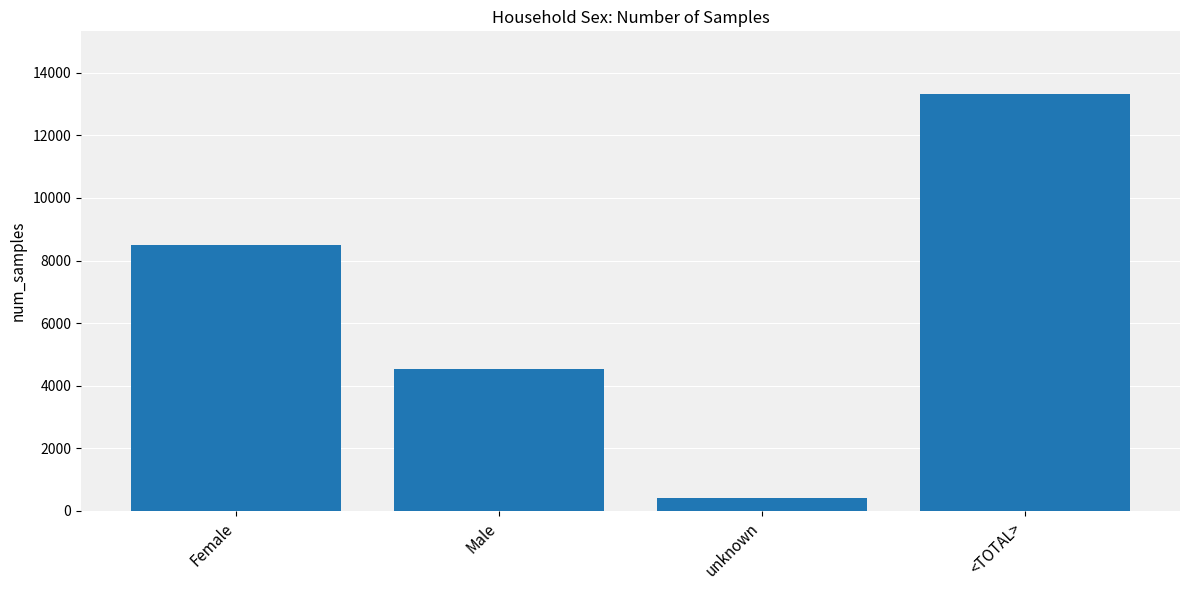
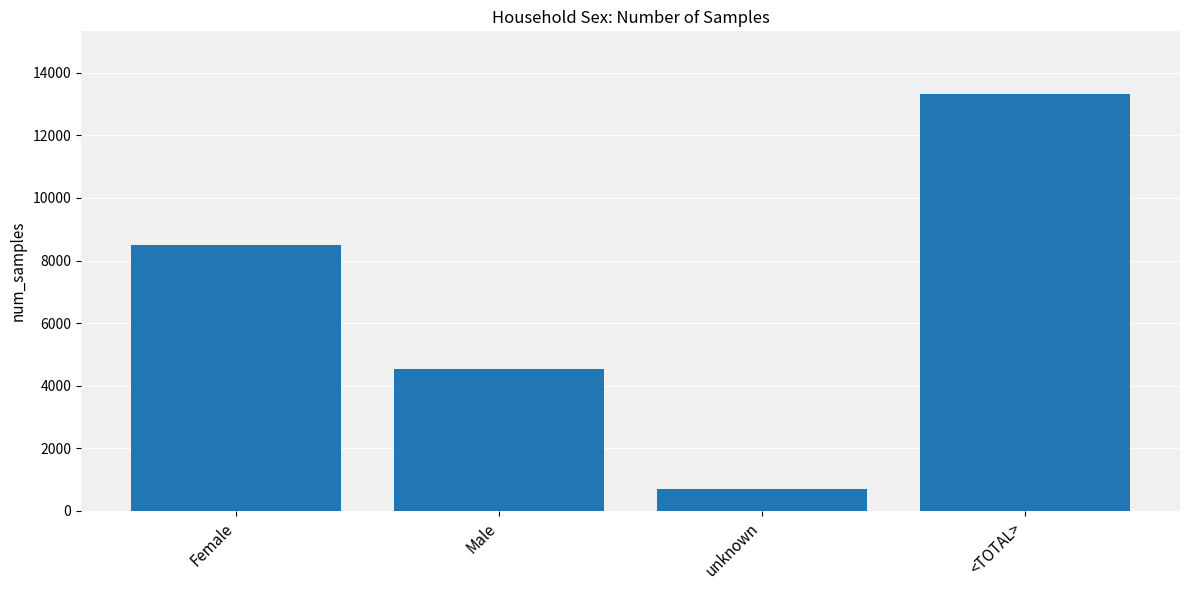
unknown: 400 -> 700
